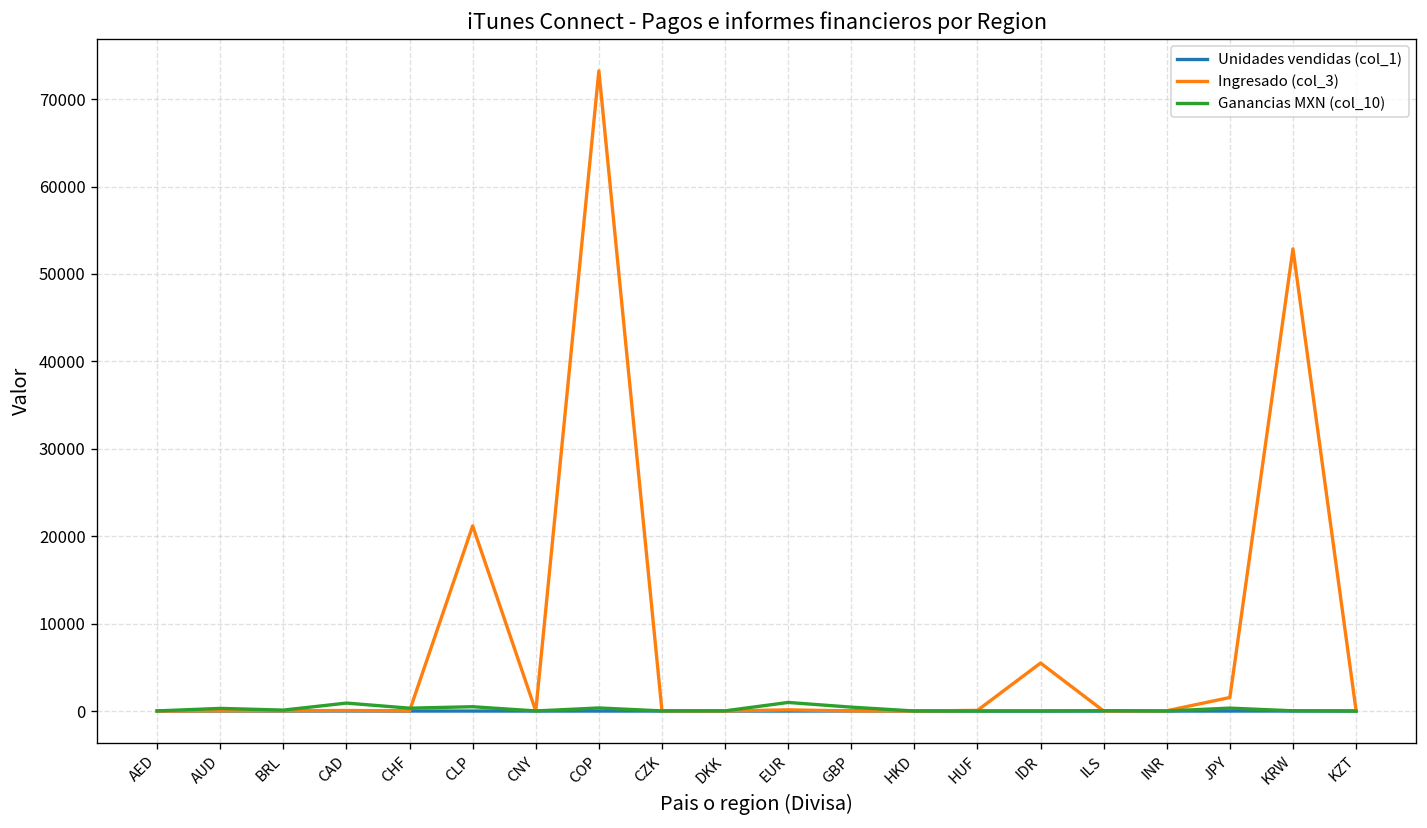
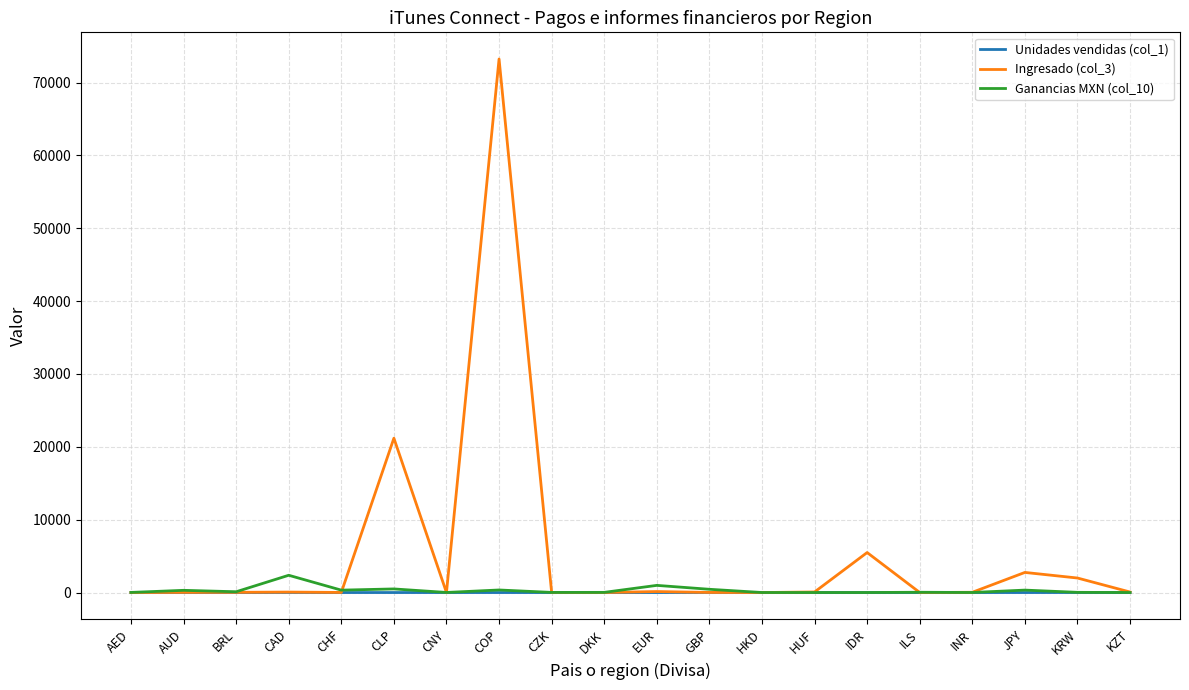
Ganancias MXN (col_10), CAD: 1000 -> 2000
Ingresado (col_3), JPY: 2000 -> 3000
Ingresado (col_3), KRW: 53000 -> 2000
